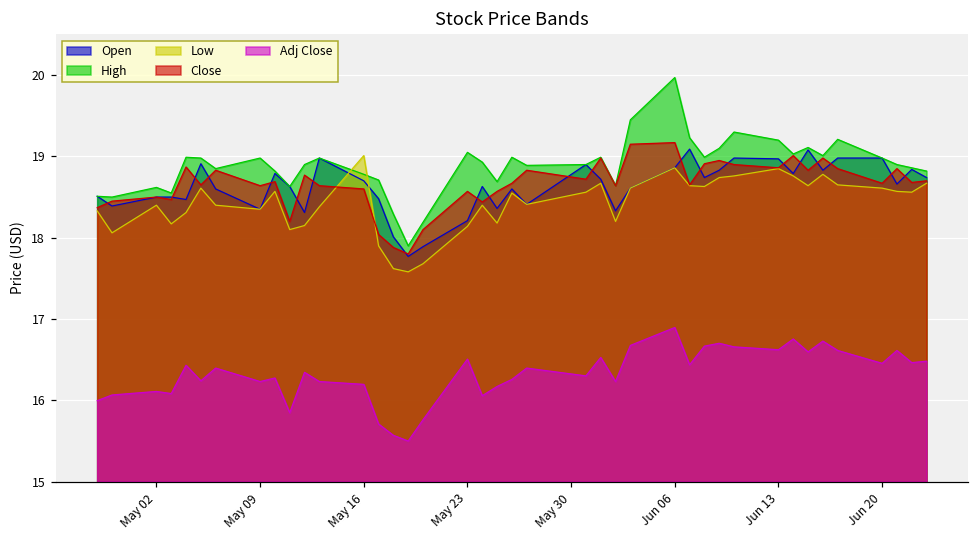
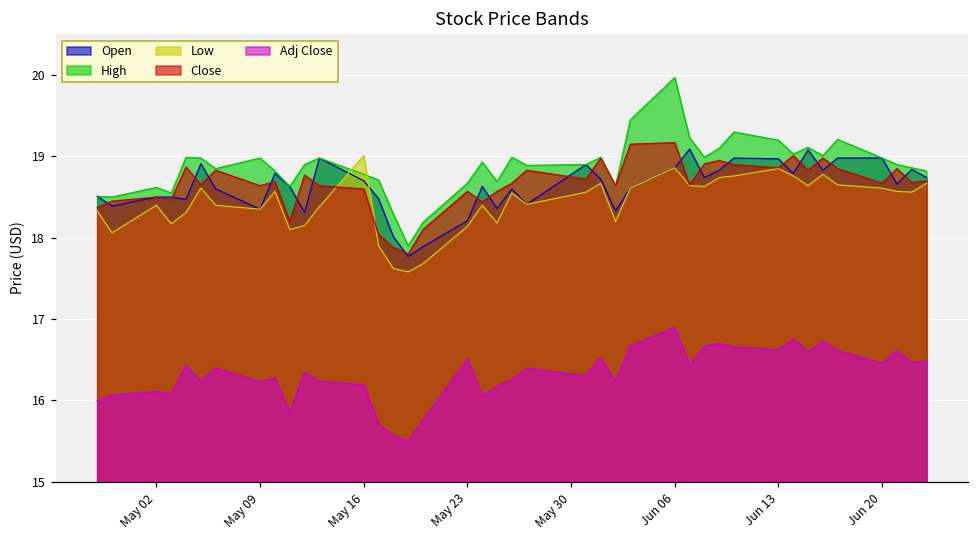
High, May 23: 19.1 -> 18.7
